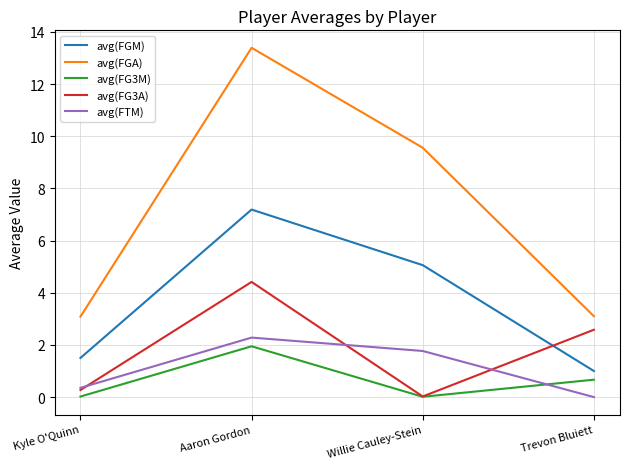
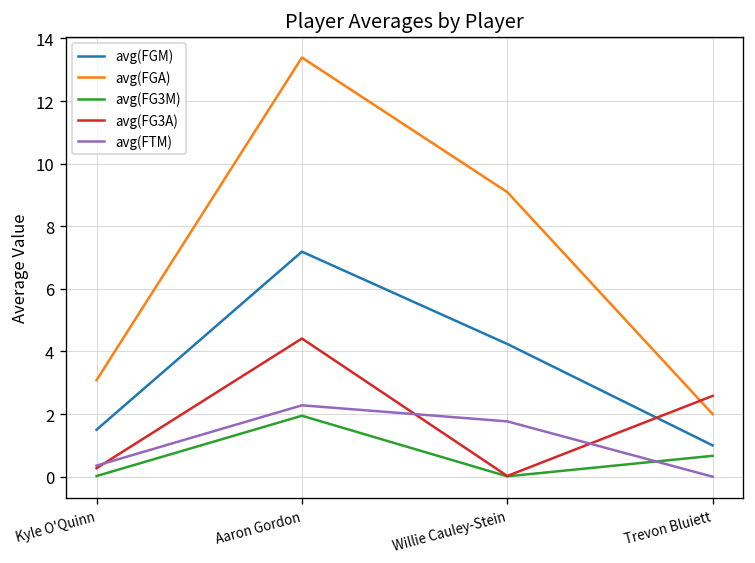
avg(FGM), Willie Cauley-Stein: 5.1 -> 4.2
avg(FGA), Willie Cauley-Stein: 9.6 -> 9.1
avg(FGA), Trevon Bluiett: 3.1 -> 2.0
